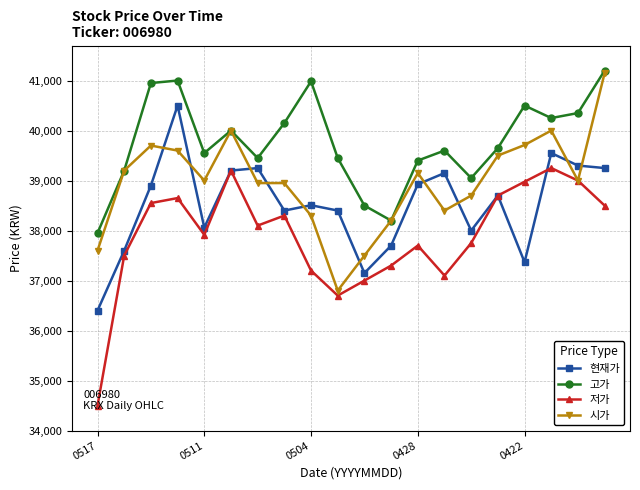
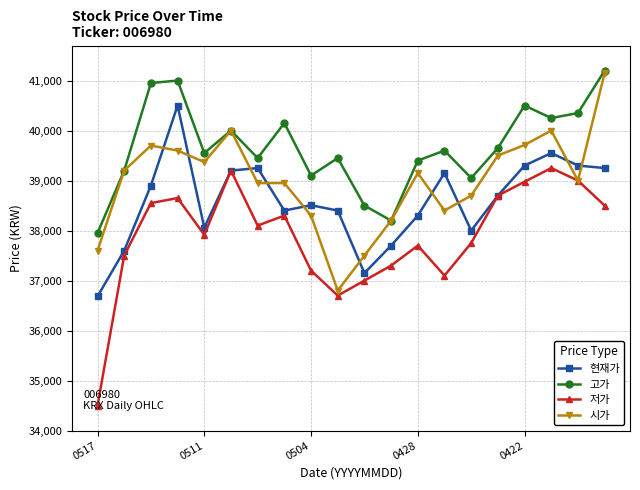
현재가, 0517: 36,400 -> 36,700
시가, 0511: 39,000 -> 39,400
고가, 0504: 41,000 -> 39,100
현재가, 0428: 38,900 -> 38,300
현재가, 0422: 37,400 -> 39,300
